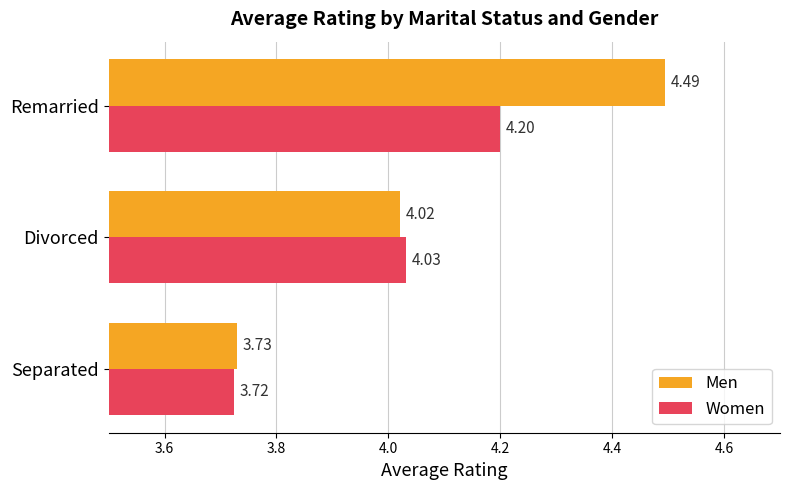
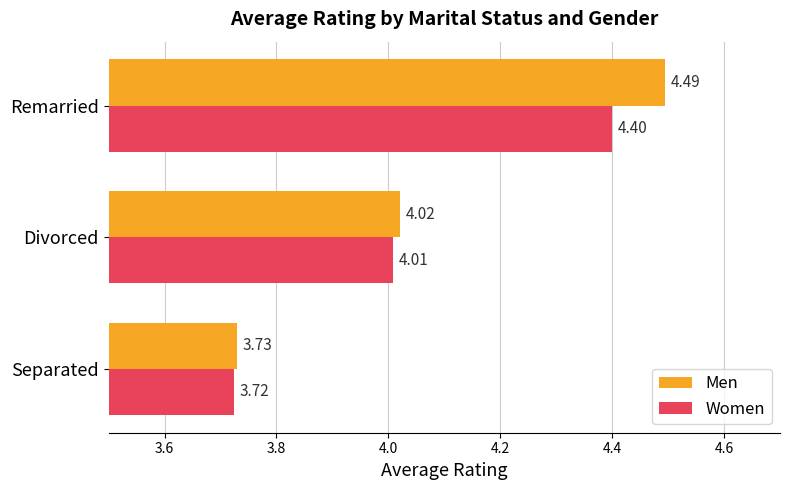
Women, Remarried: 4.20 -> 4.40
Women, Divorced: 4.03 -> 4.01
